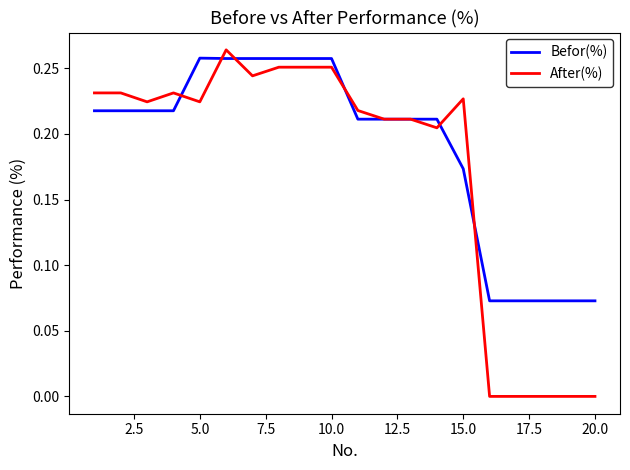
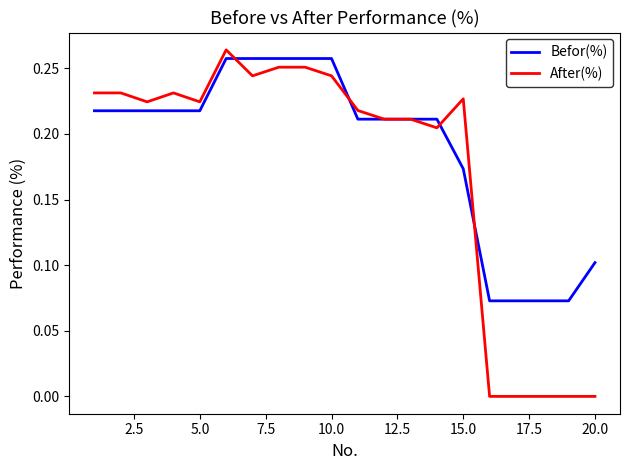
Befor(%), 5.0: 0.258 -> 0.218
After(%), 10.0: 0.251 -> 0.244
Befor(%), 20.0: 0.073 -> 0.102
